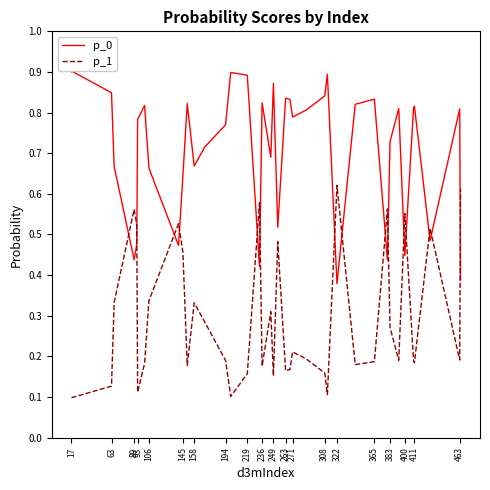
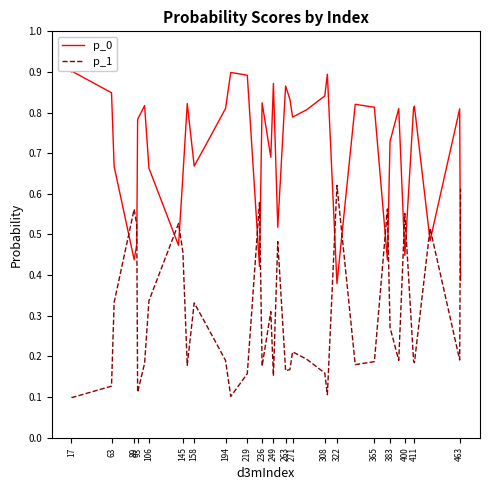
p_0, 194: 0.77 -> 0.81
p_0, 263: 0.84 -> 0.87
p_0, 365: 0.83 -> 0.81
